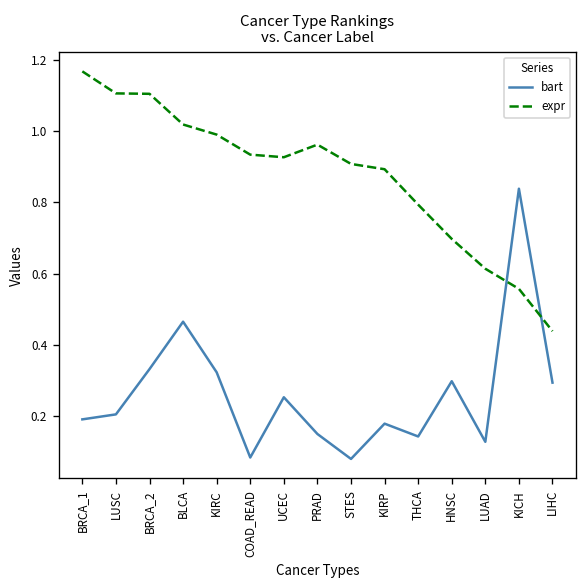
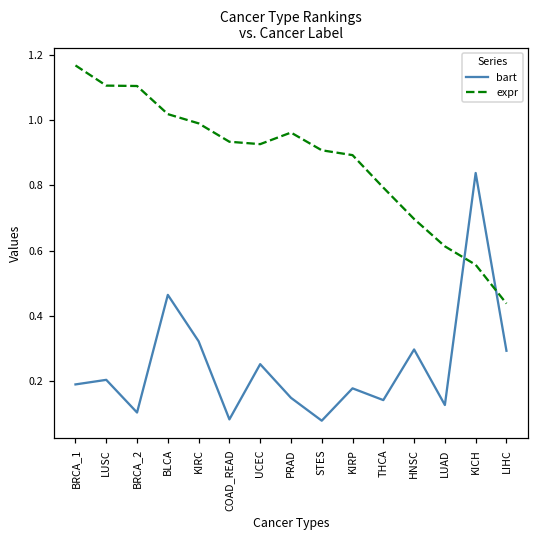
bart, BRCA_2: 0.33 -> 0.11
